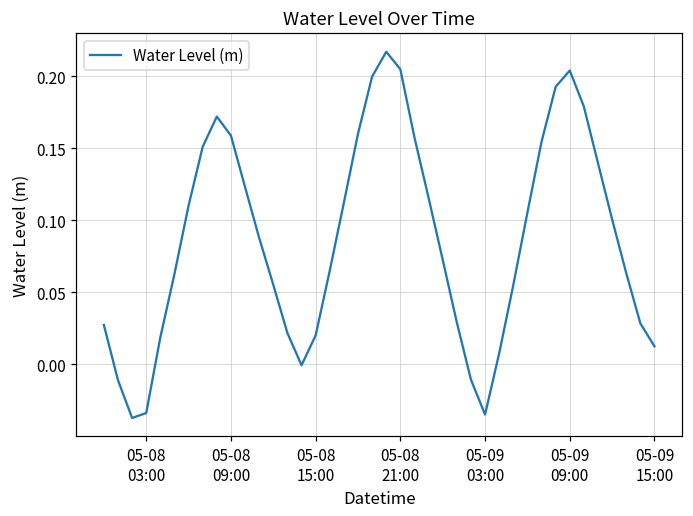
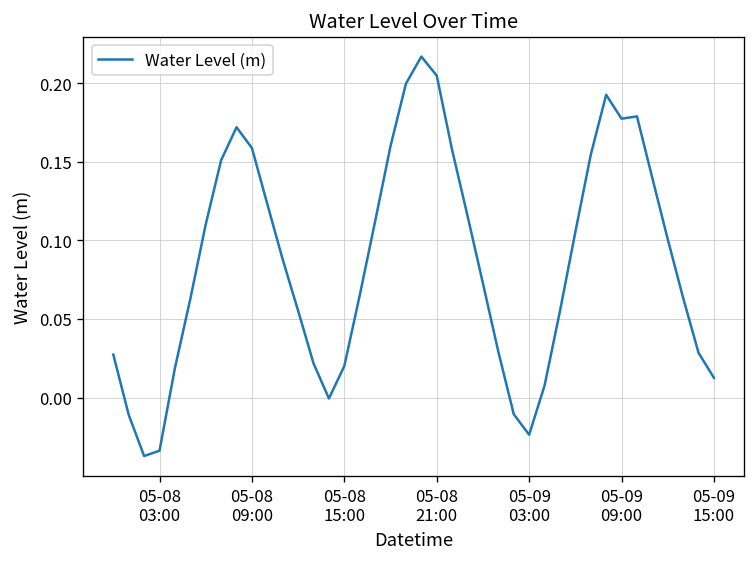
05-09 03:00: -0.035 -> -0.024
05-09 09:00: 0.204 -> 0.177
